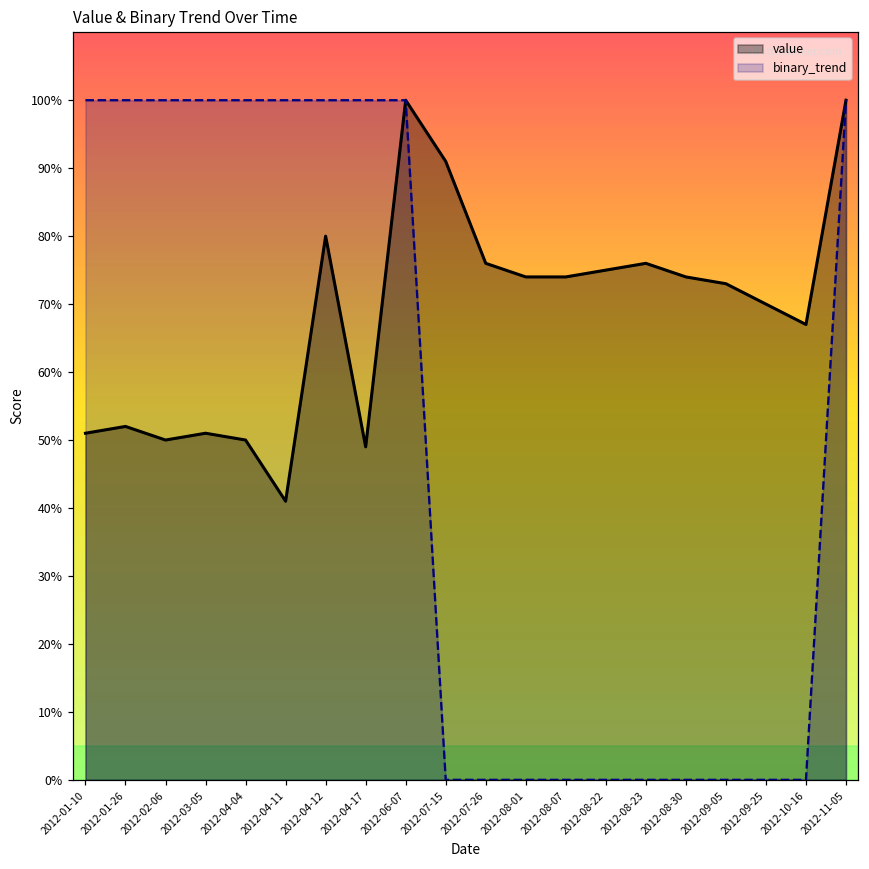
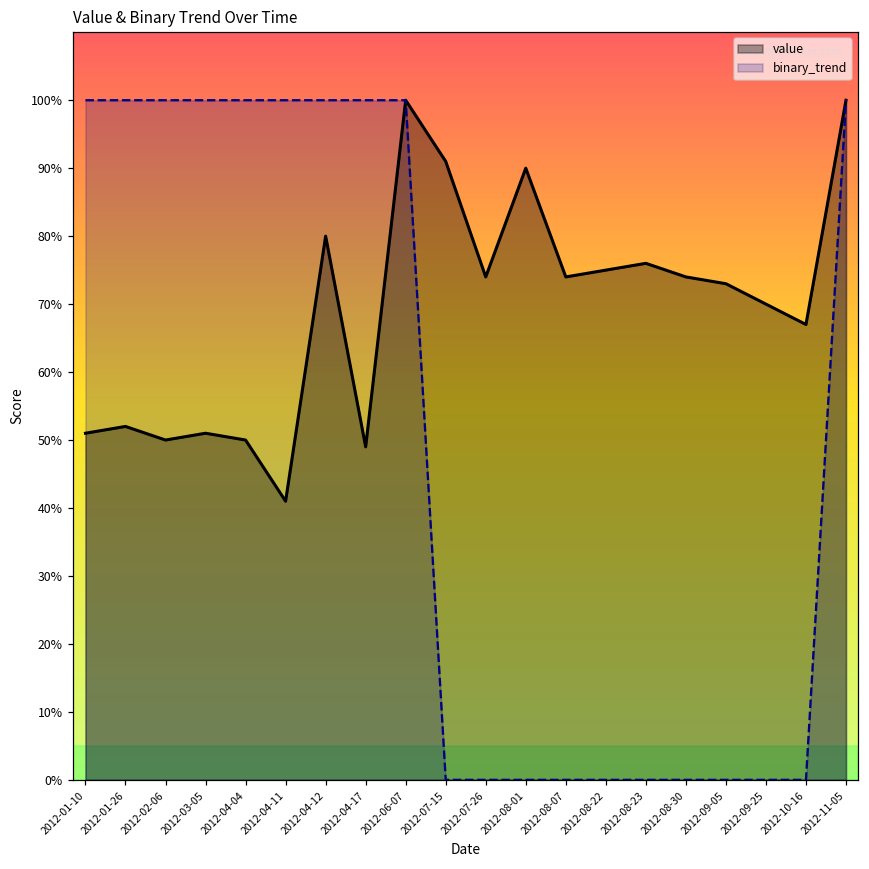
value, 2012-07-26: 76% -> 74%
value, 2012-08-01: 74% -> 90%
